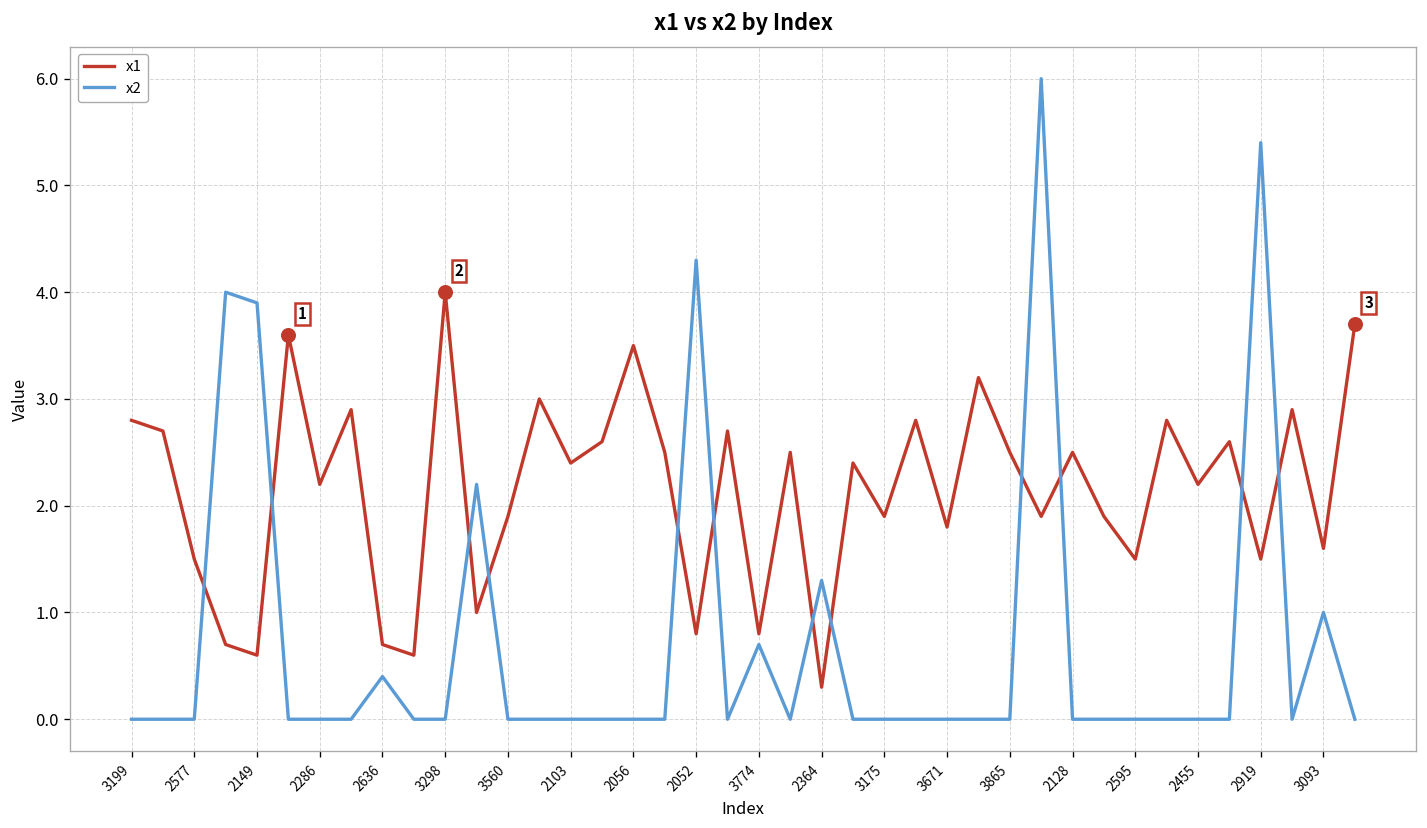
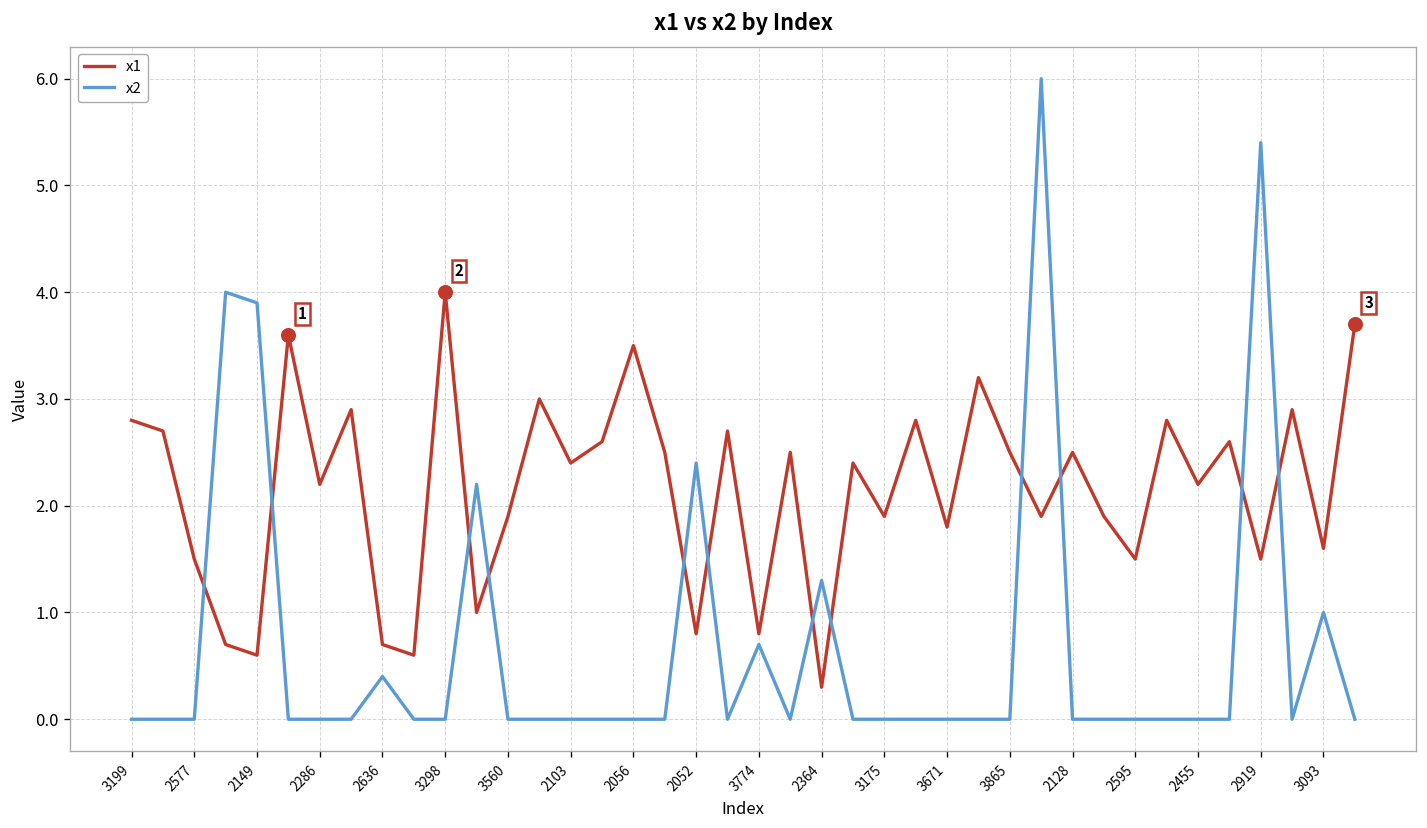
x2, 2052: 4.3 -> 2.4
